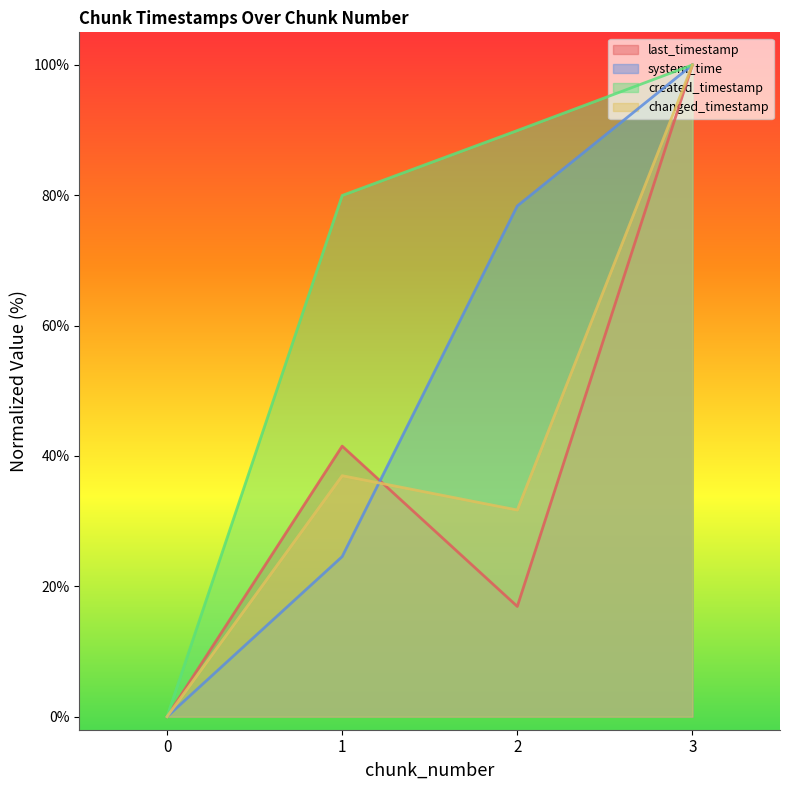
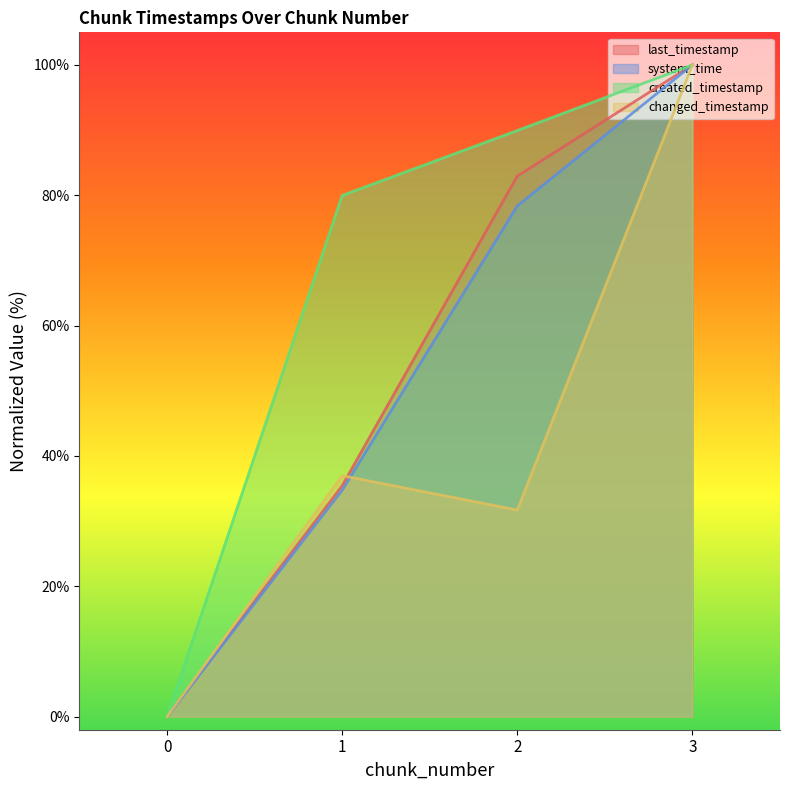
last_timestamp, 1: 42% -> 35%
system_time, 1: 25% -> 35%
last_timestamp, 2: 17% -> 83%
